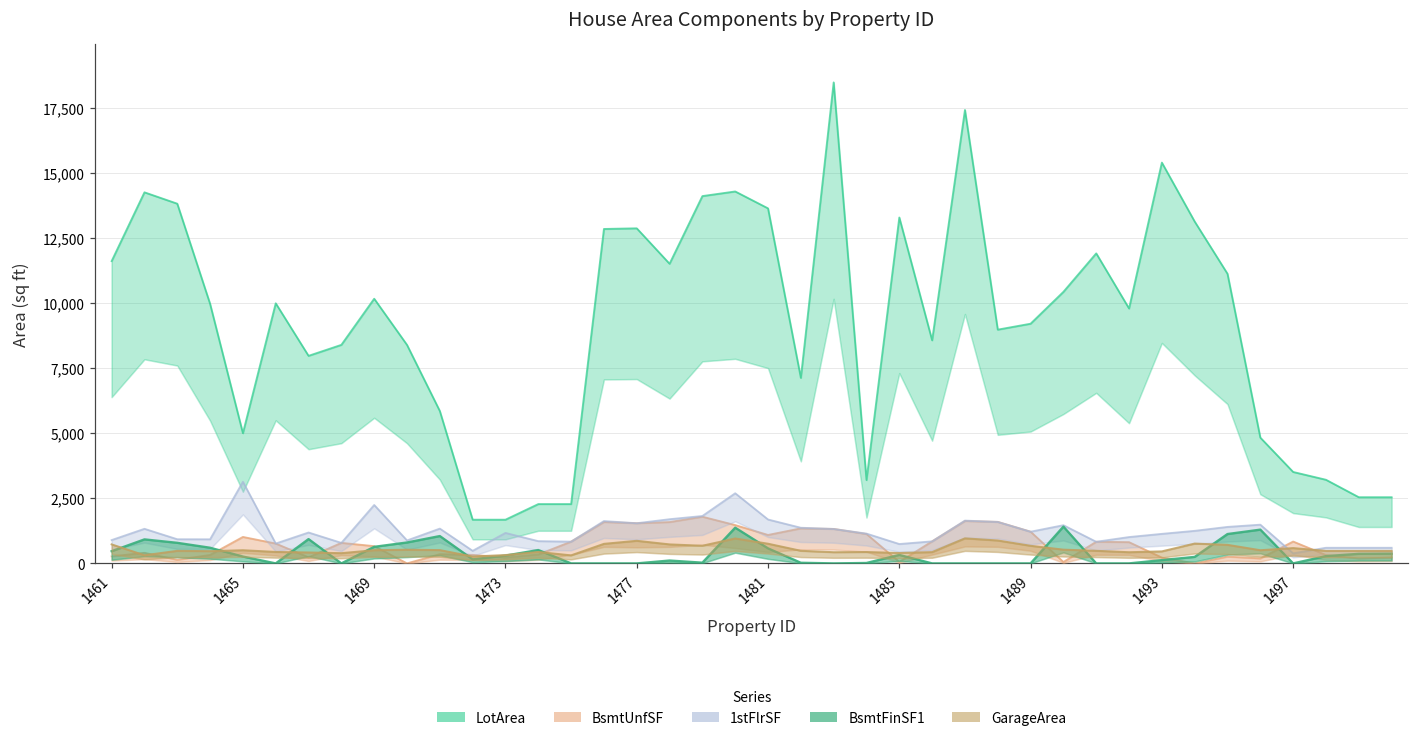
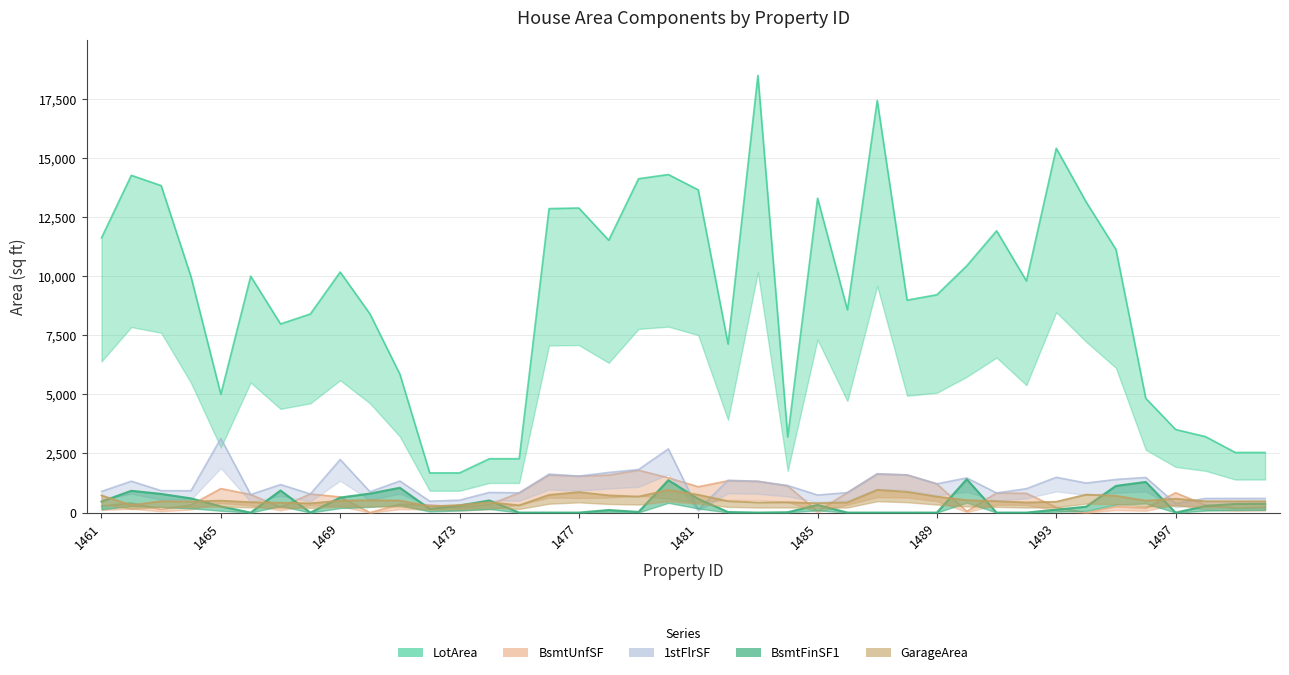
1stFlrSF, 1473: 1,200 -> 500
1stFlrSF, 1481: 1,700 -> 100
1stFlrSF, 1493: 1,100 -> 1,500
